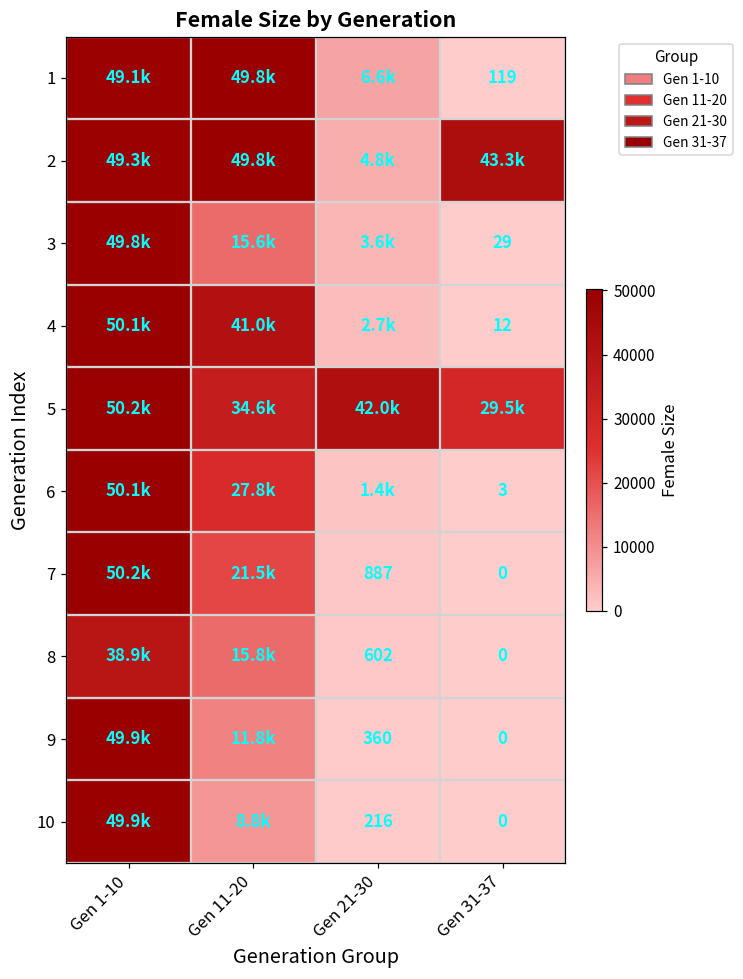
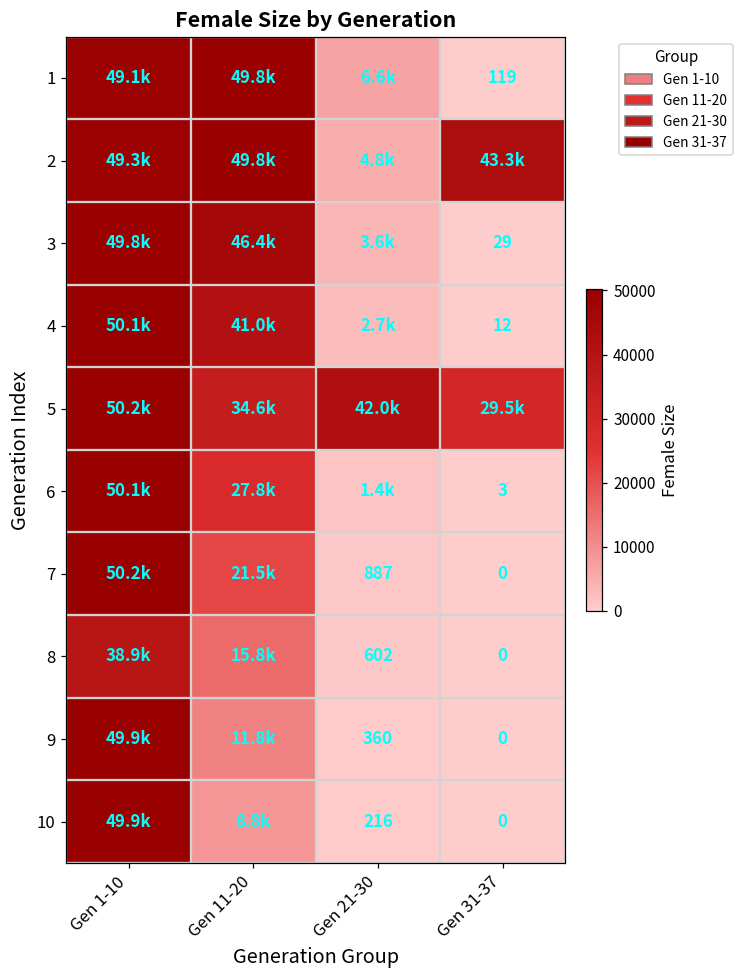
3, Gen 11-20: 15.6k -> 46.4k
